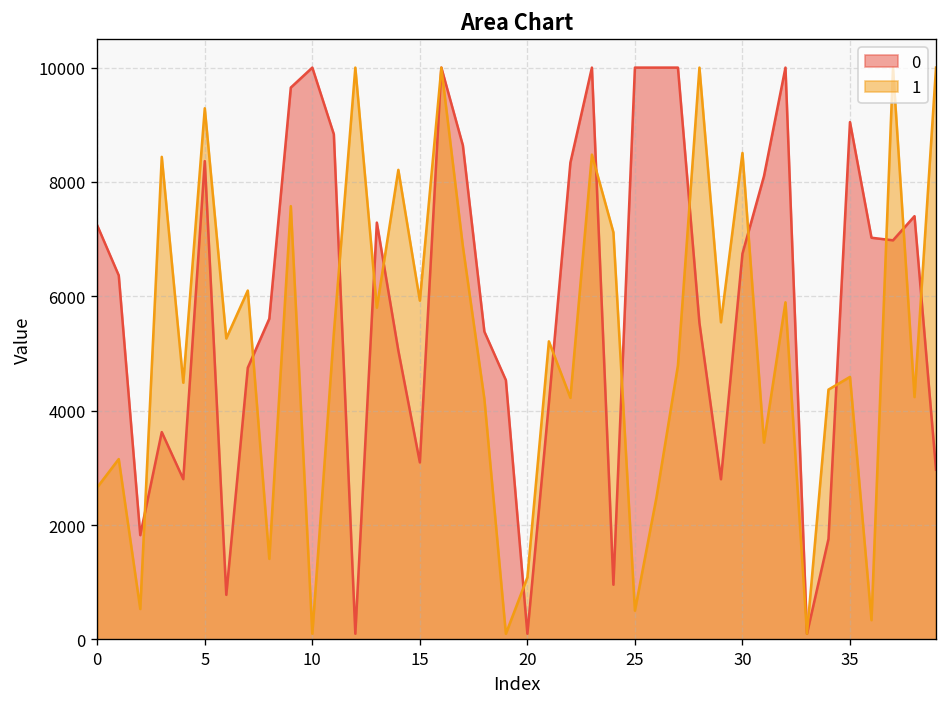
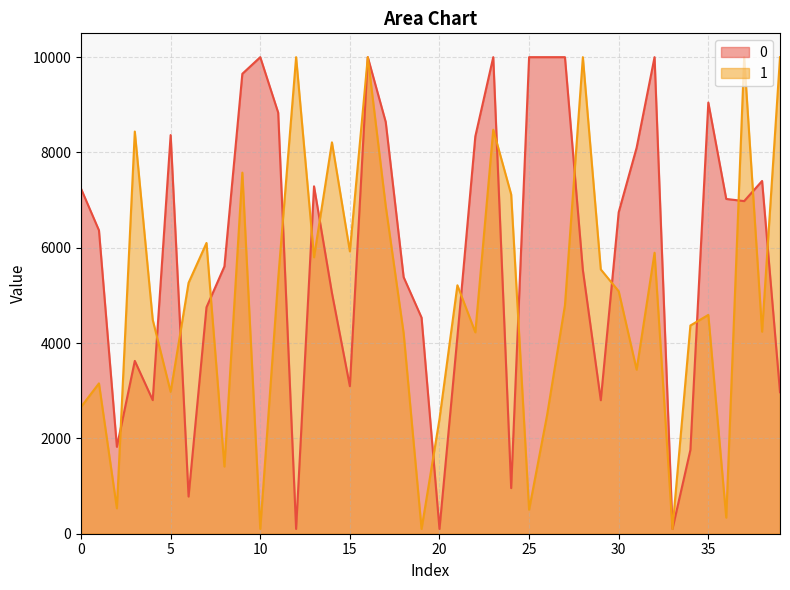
1, 5: 9300 -> 3000
1, 20: 1100 -> 2400
1, 30: 8500 -> 5100
